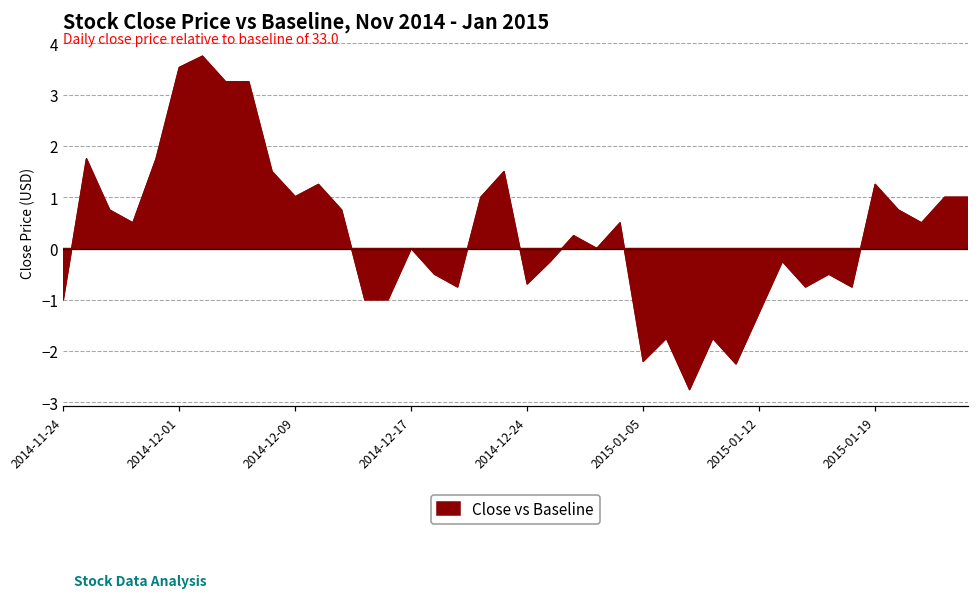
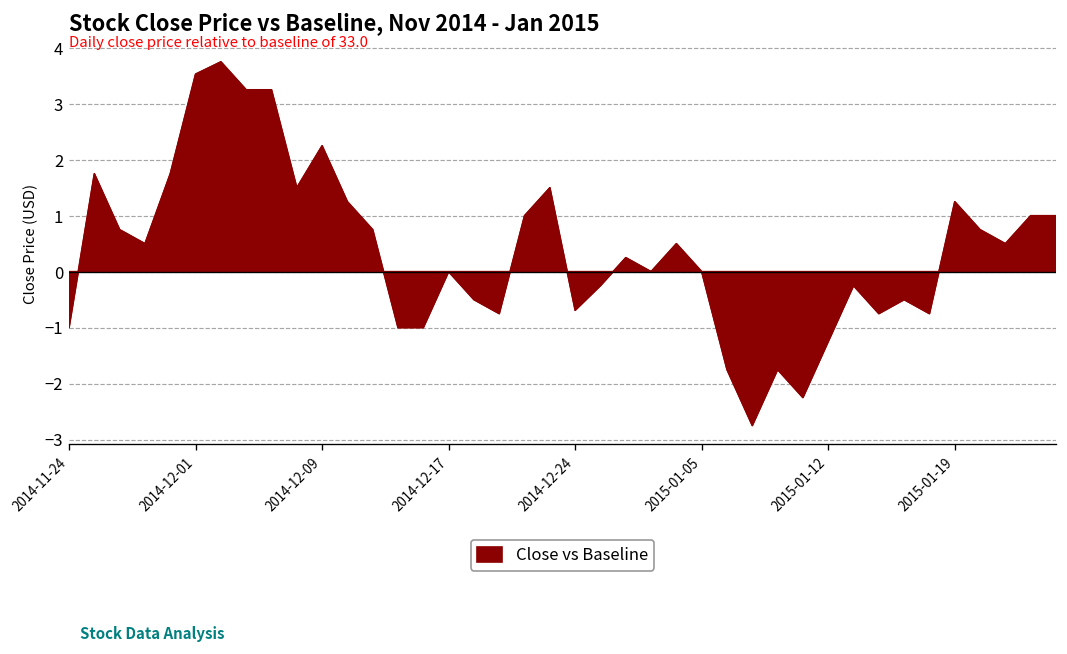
2014-12-09: 1.0 -> 2.3
2015-01-05: -2.2 -> 0.0
